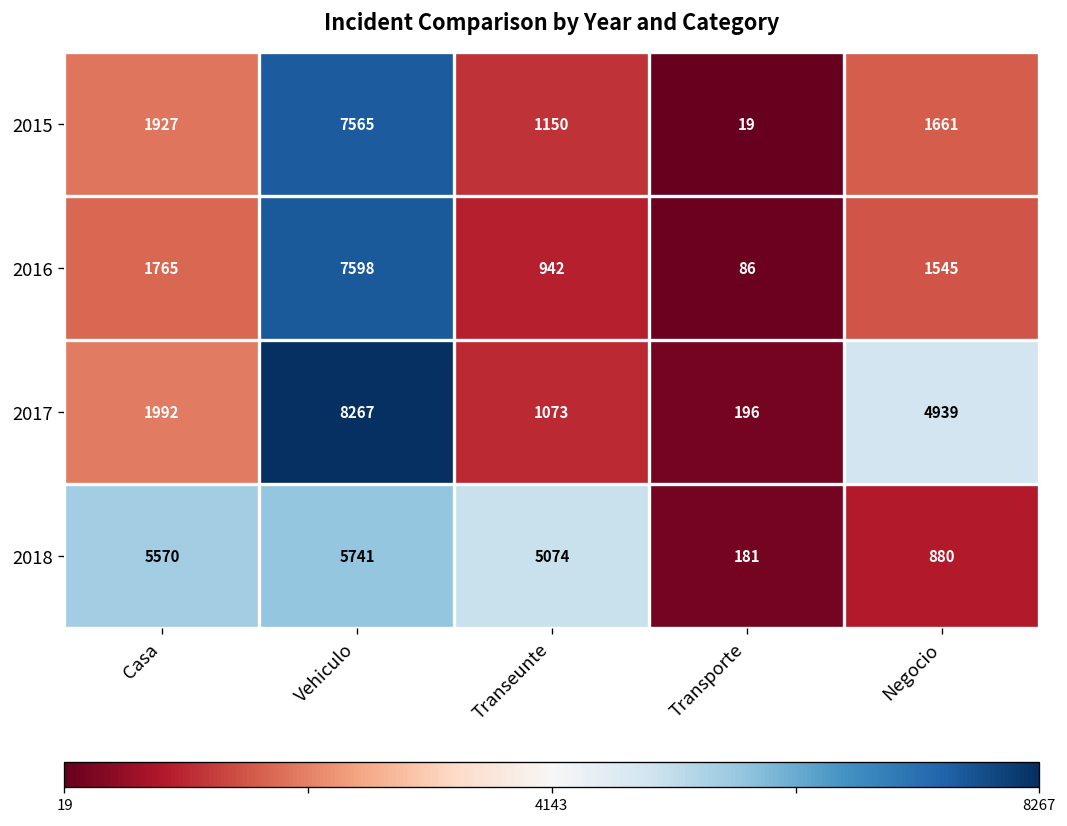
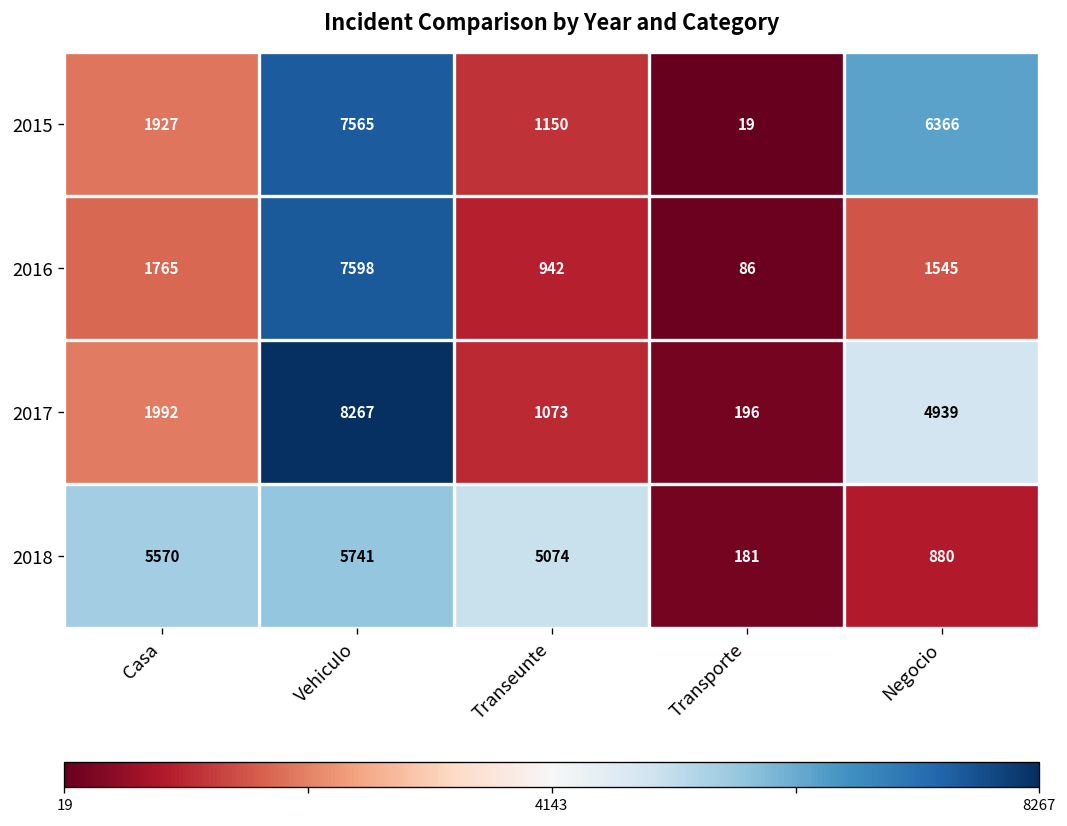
2015, Negocio: 1661 -> 6366
